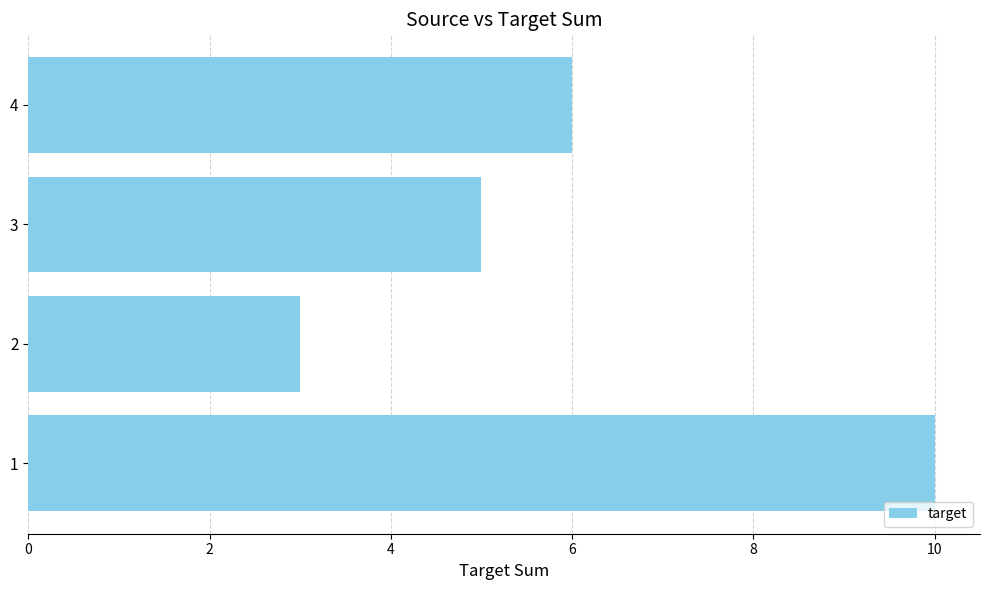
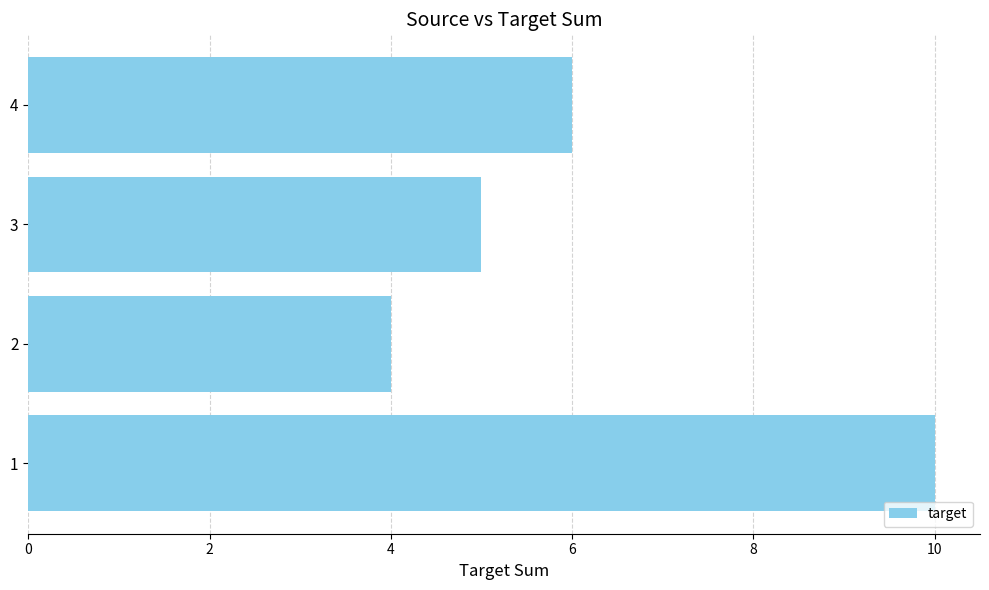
2: 3 -> 4
